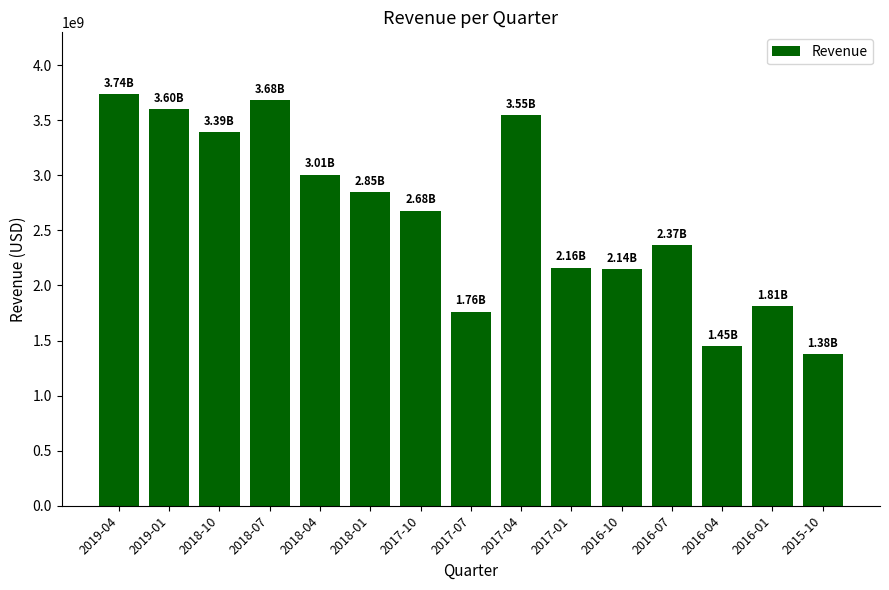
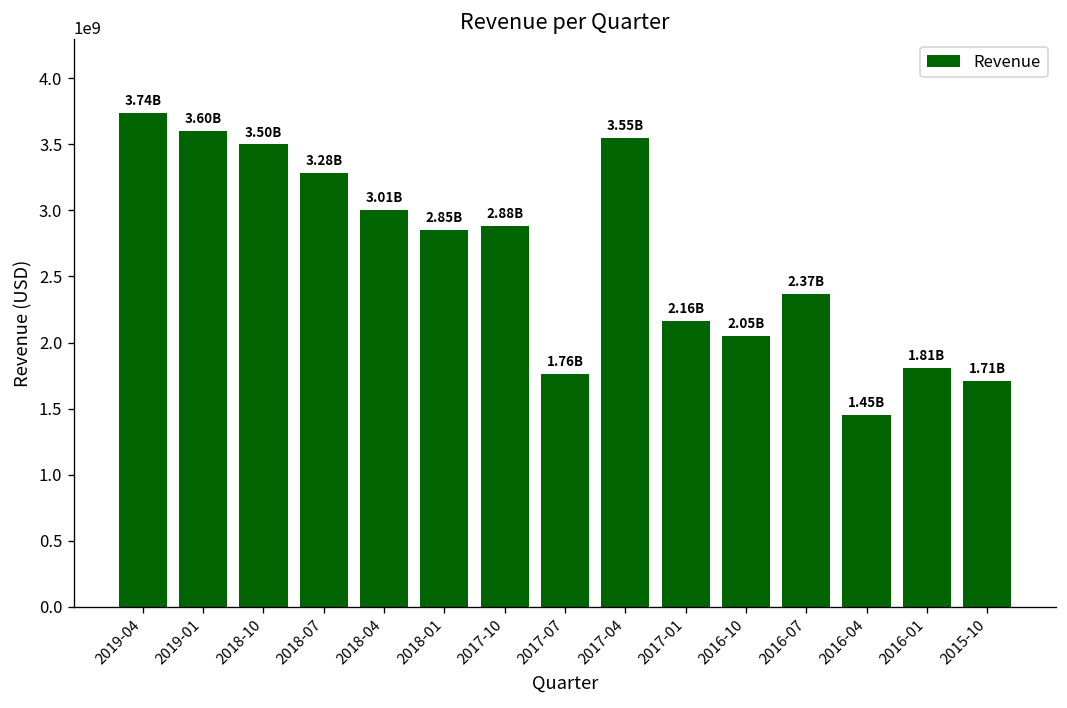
2018-10: 3.39B -> 3.50B
2018-07: 3.68B -> 3.28B
2017-10: 2.68B -> 2.88B
2016-10: 2.14B -> 2.05B
2015-10: 1.38B -> 1.71B
